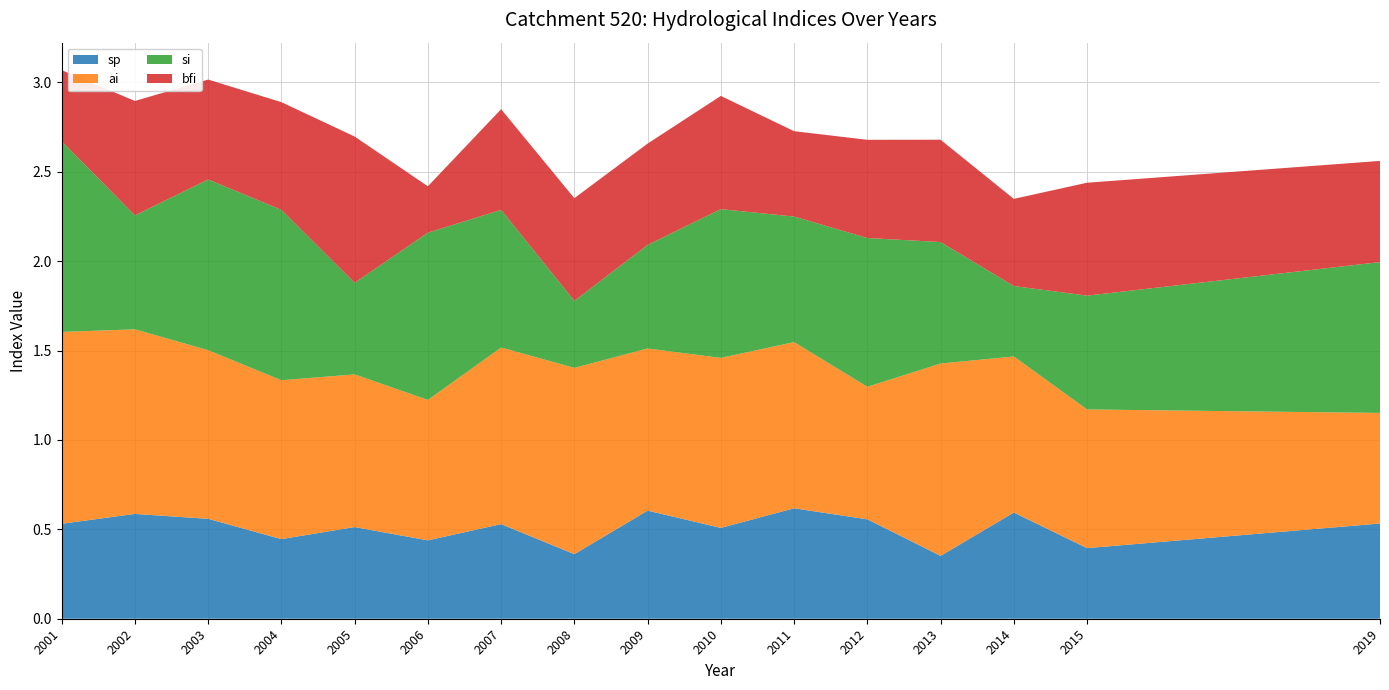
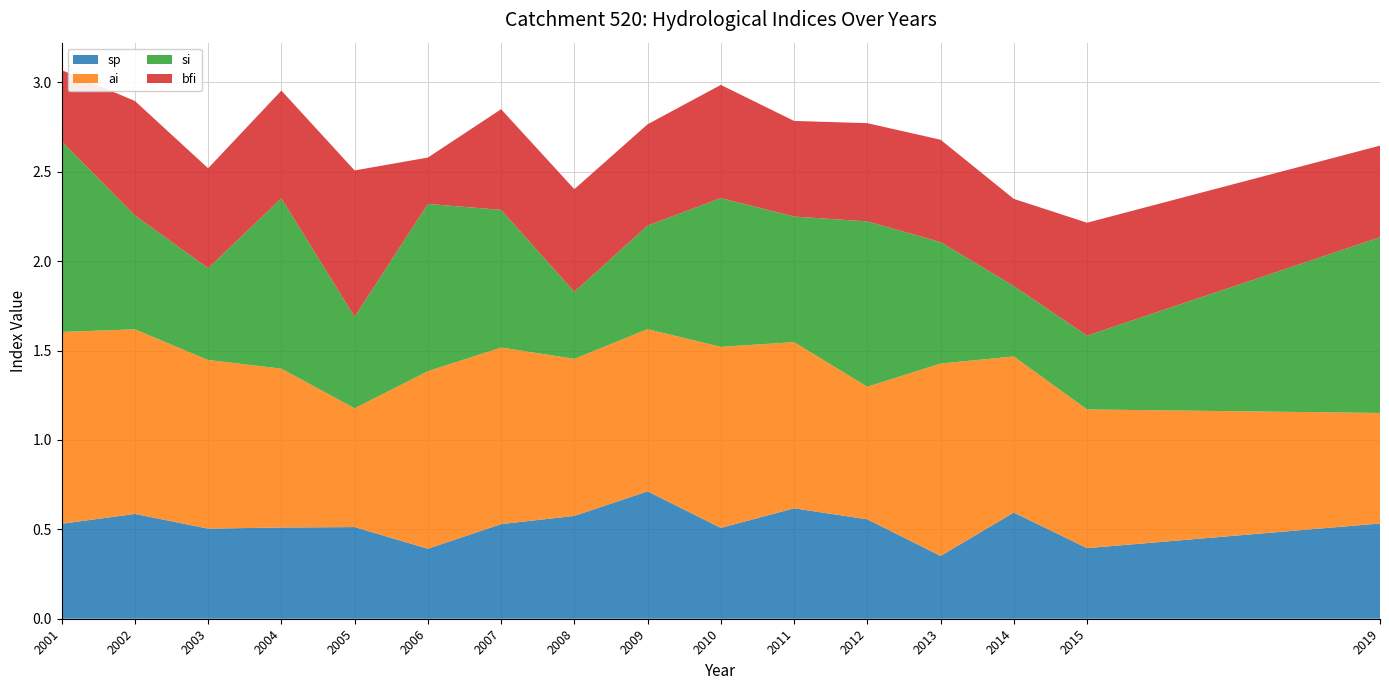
sp, 2003: 0.56 -> 0.50
si, 2003: 0.95 -> 0.51
sp, 2004: 0.45 -> 0.51
ai, 2005: 0.85 -> 0.66
sp, 2006: 0.44 -> 0.39
ai, 2006: 0.79 -> 0.99
sp, 2008: 0.36 -> 0.58
ai, 2008: 1.04 -> 0.88
sp, 2009: 0.60 -> 0.71
ai, 2010: 0.95 -> 1.01
bfi, 2011: 0.48 -> 0.53
si, 2012: 0.83 -> 0.92
si, 2015: 0.64 -> 0.41
si, 2019: 0.84 -> 0.98
bfi, 2019: 0.57 -> 0.51
